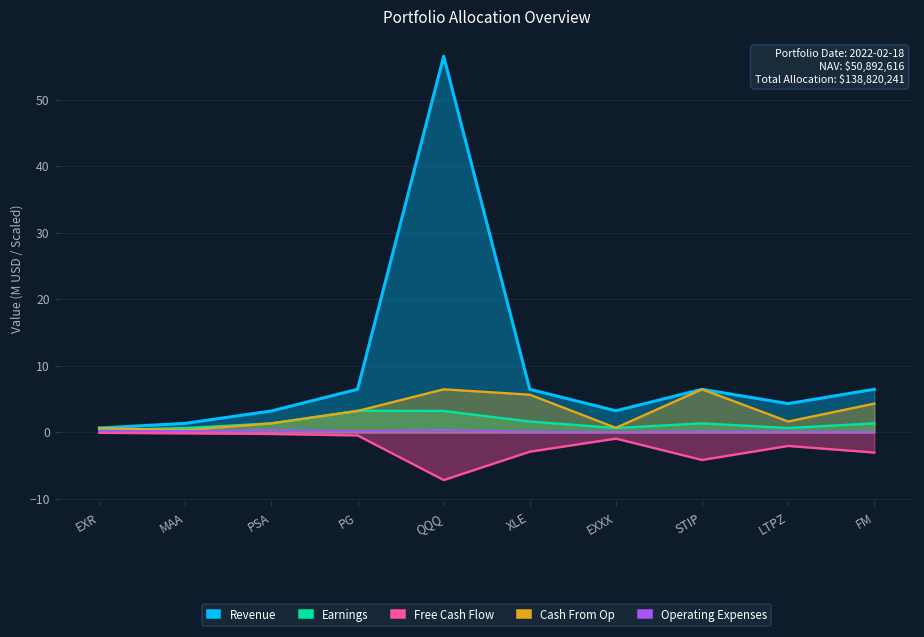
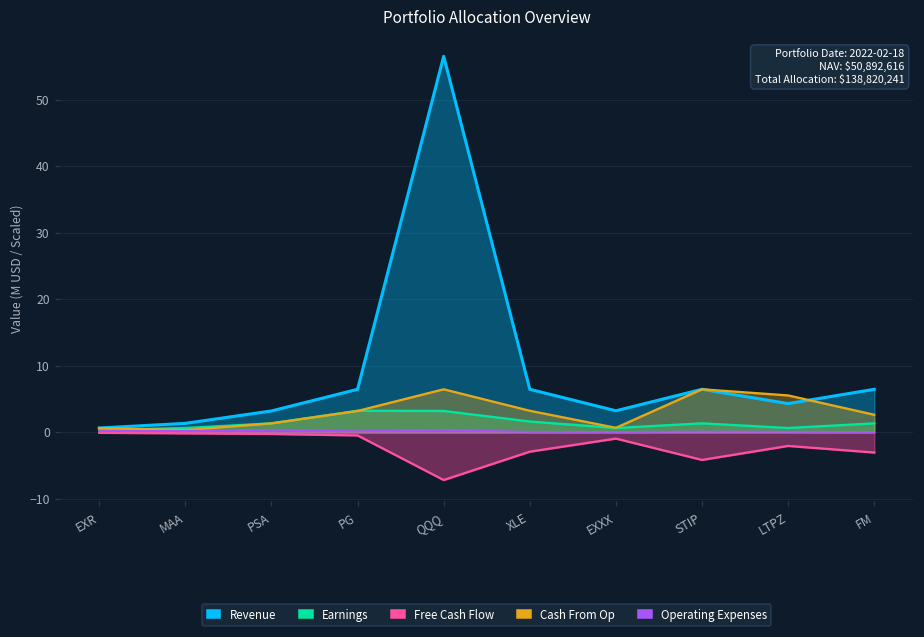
Cash From Op, XLE: 6 -> 3
Cash From Op, LTPZ: 2 -> 6
Cash From Op, FM: 4 -> 3
